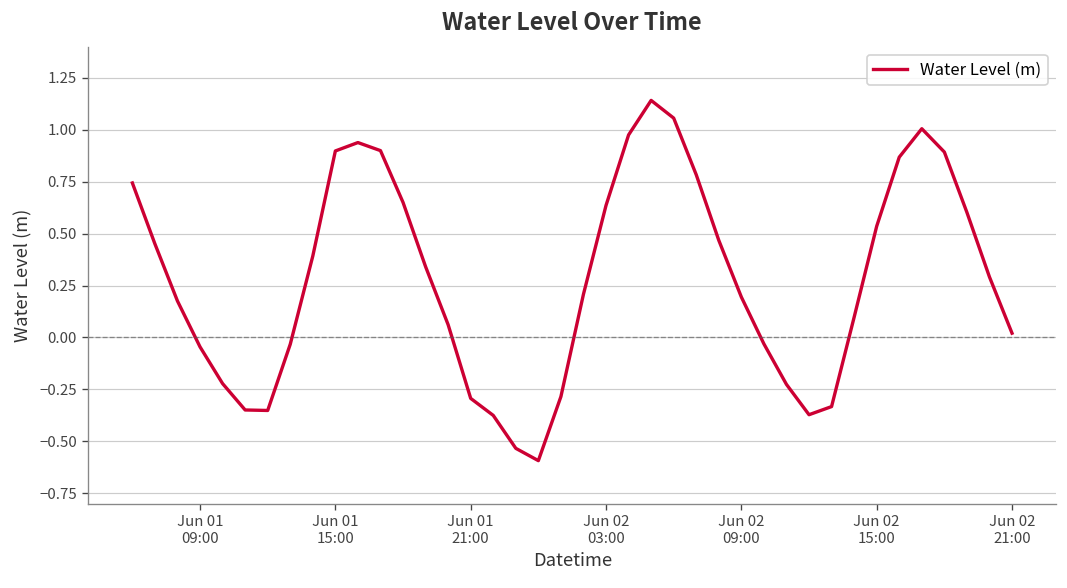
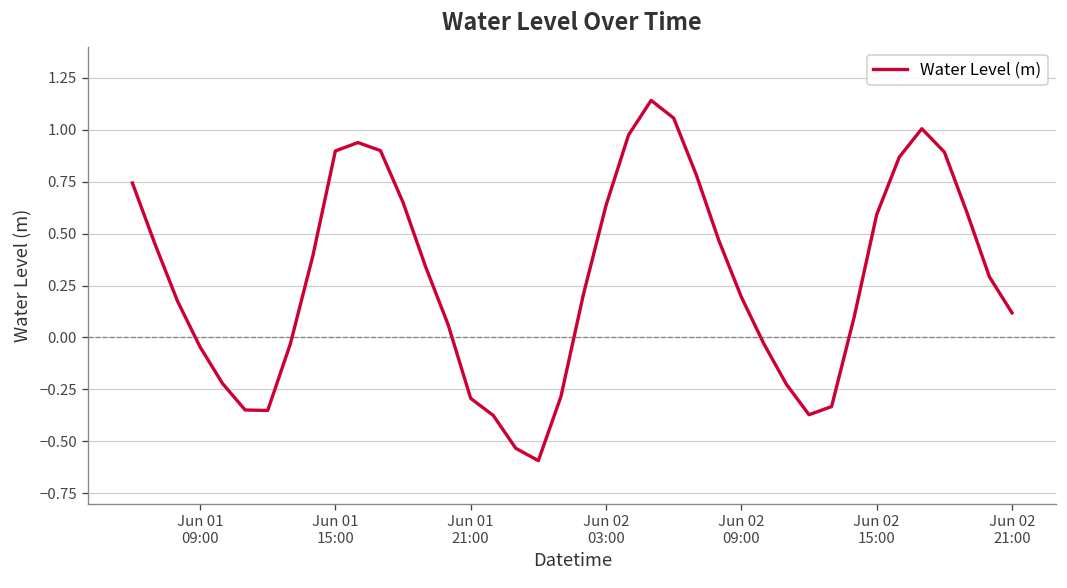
Jun 02 15:00: 0.54 -> 0.59
Jun 02 21:00: 0.02 -> 0.12
